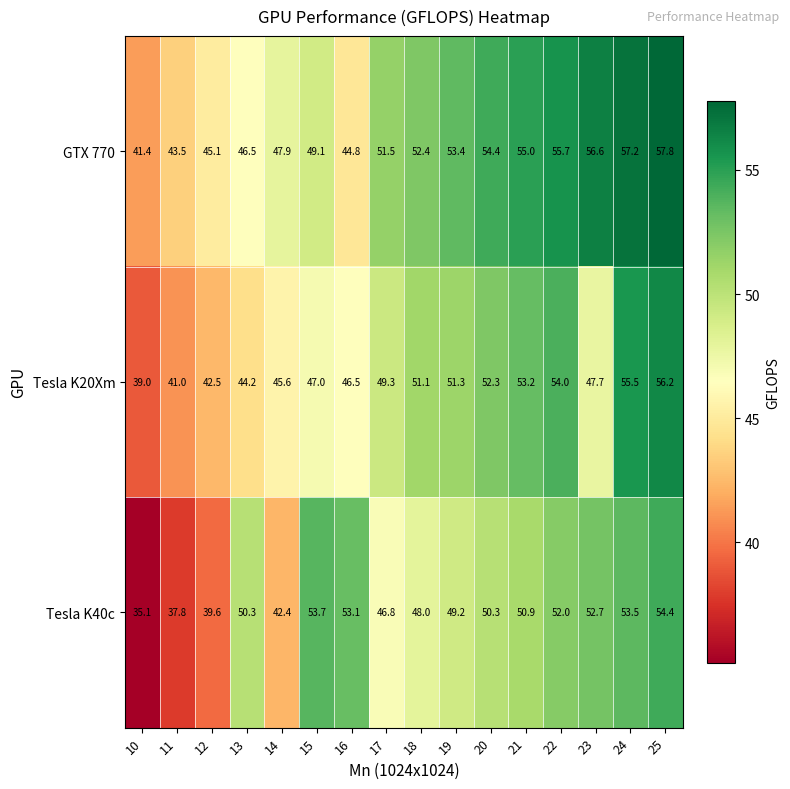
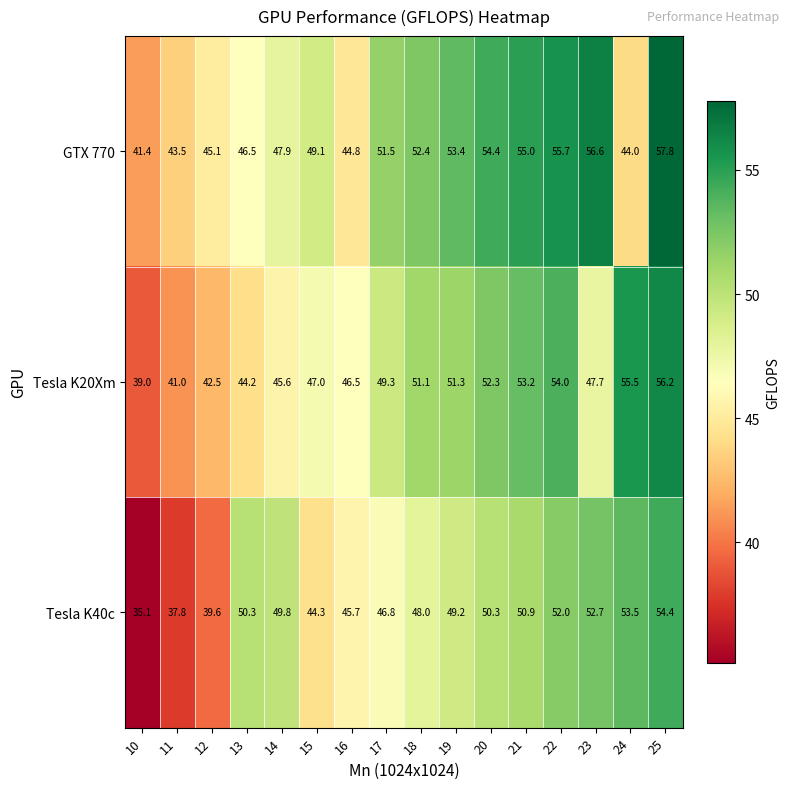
GTX 770, 24: 57.2 -> 44.0
Tesla K40c, 14: 42.4 -> 49.8
Tesla K40c, 15: 53.7 -> 44.3
Tesla K40c, 16: 53.1 -> 45.7
